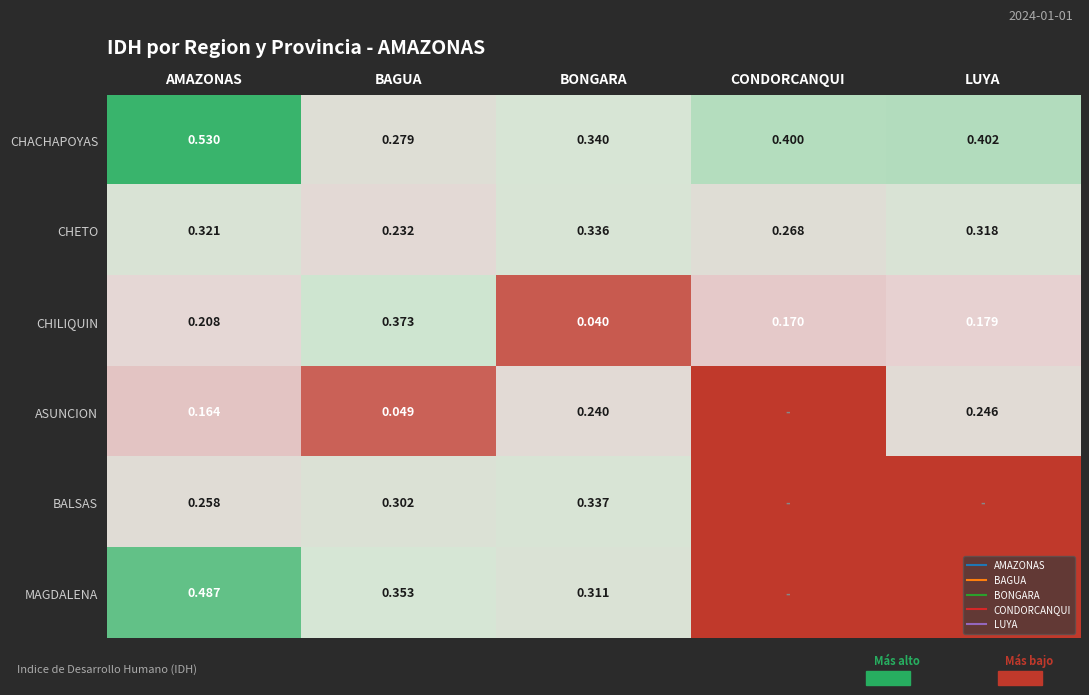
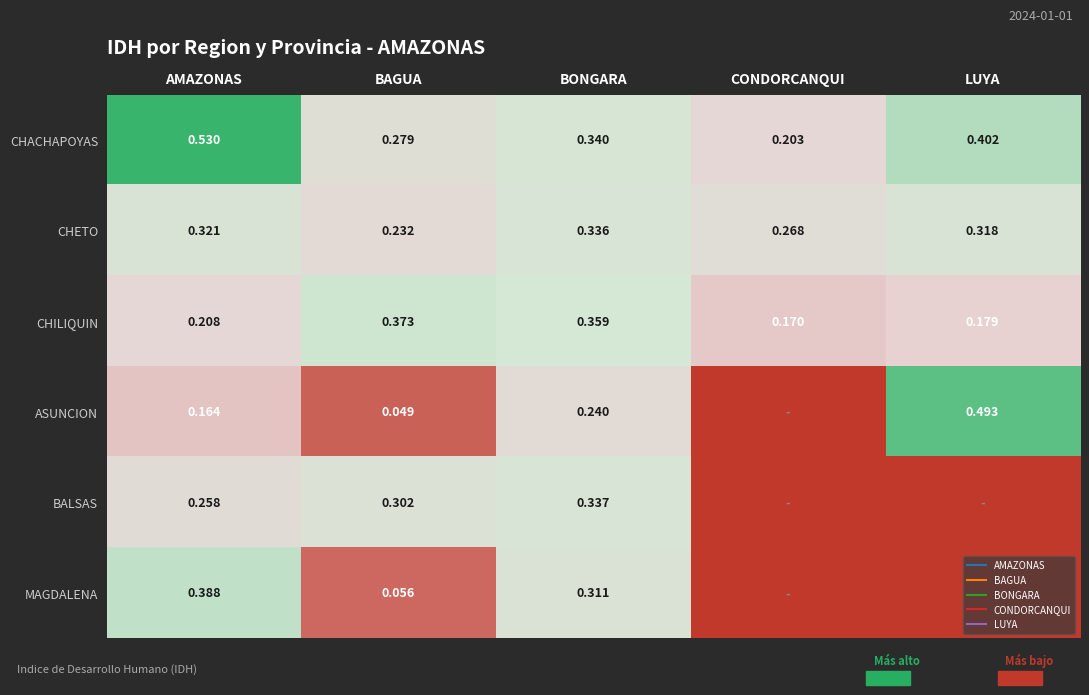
CHACHAPOYAS, CONDORCANQUI: 0.400 -> 0.203
CHILIQUIN, BONGARA: 0.040 -> 0.359
ASUNCION, LUYA: 0.246 -> 0.493
MAGDALENA, AMAZONAS: 0.487 -> 0.388
MAGDALENA, BAGUA: 0.353 -> 0.056
